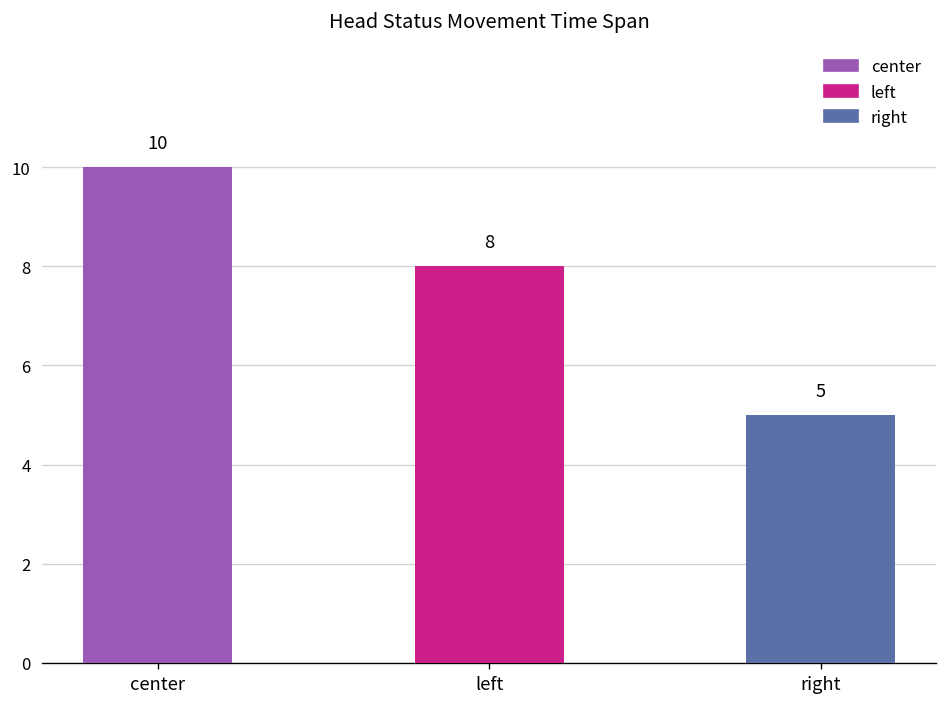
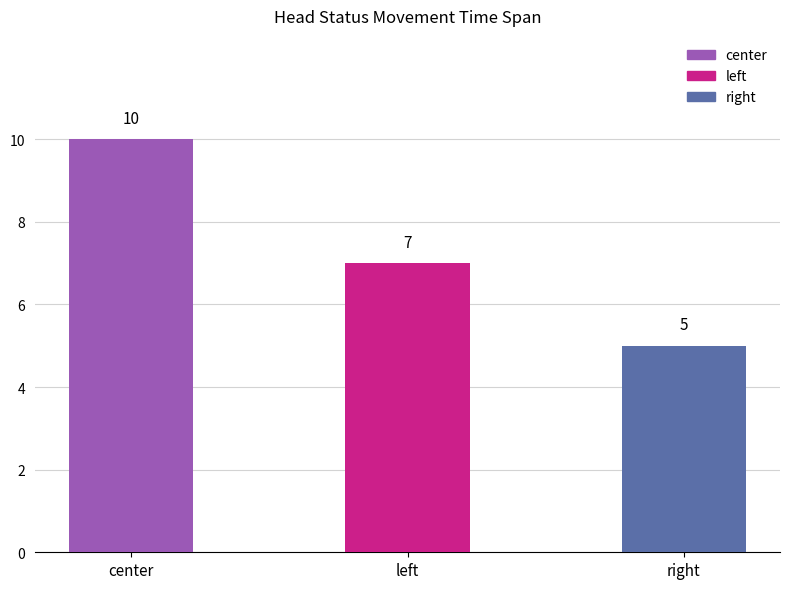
left: 8 -> 7
